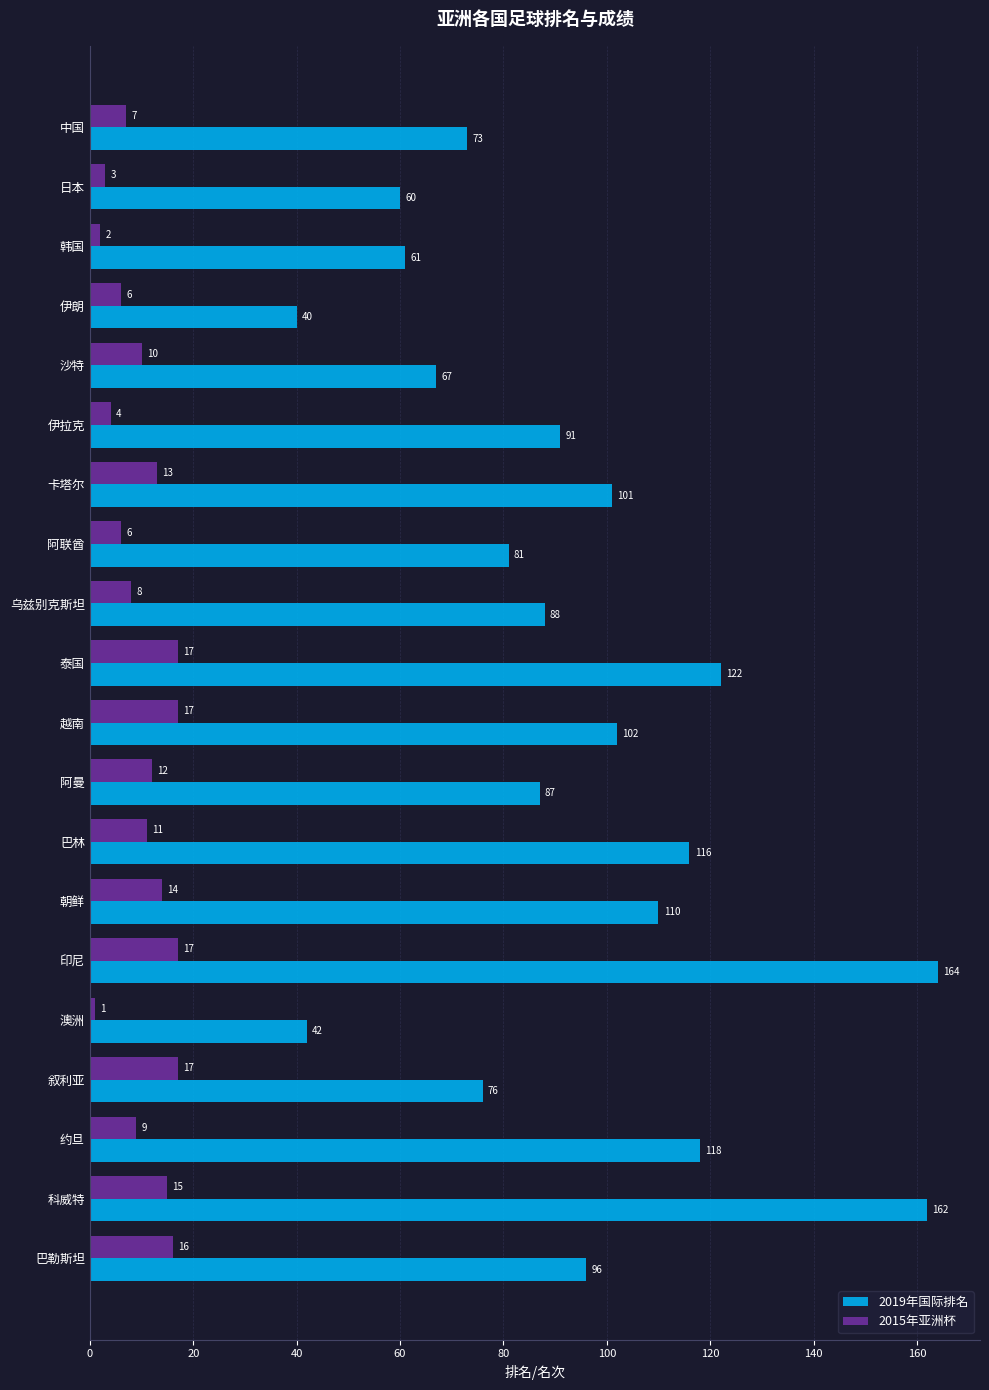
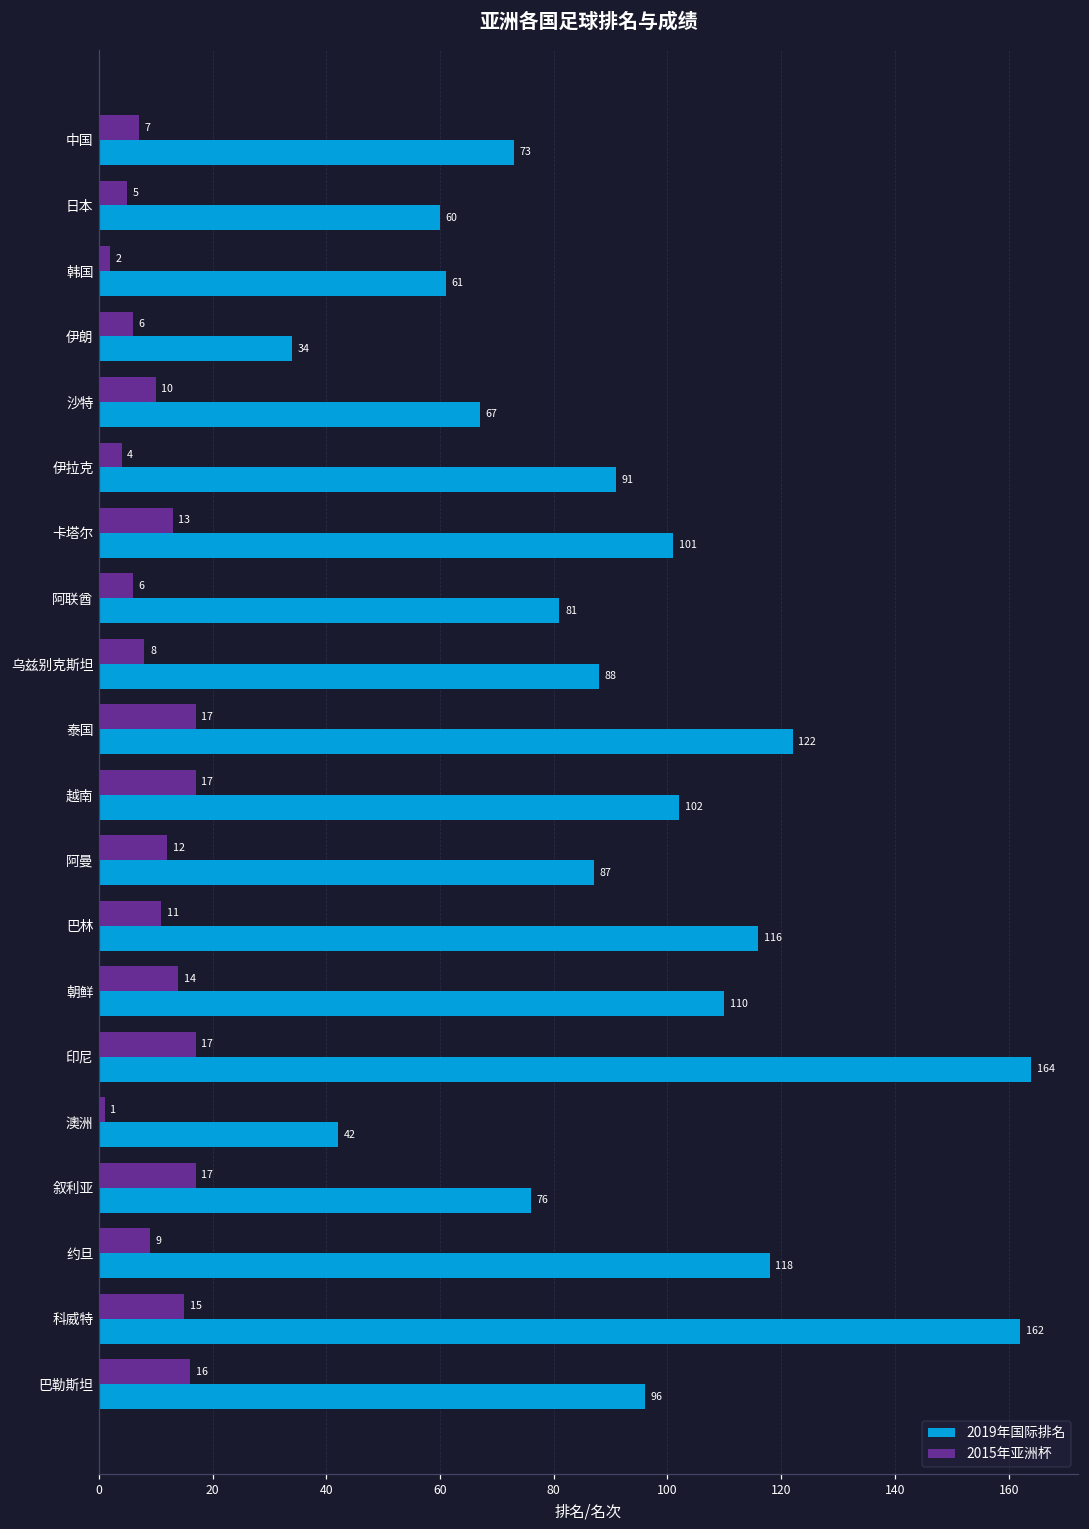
2015年亚洲杯, 日本: 3 -> 5
2019年国际排名, 伊朗: 40 -> 34
